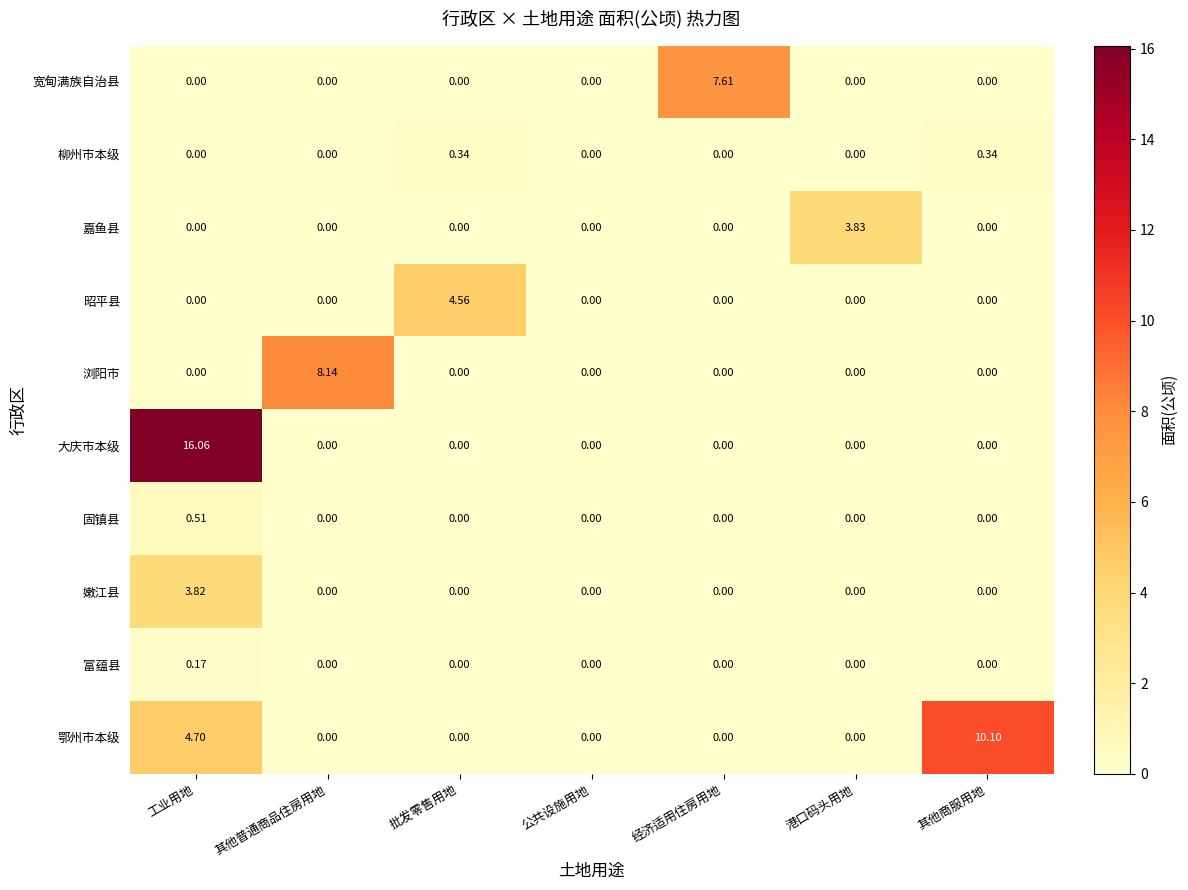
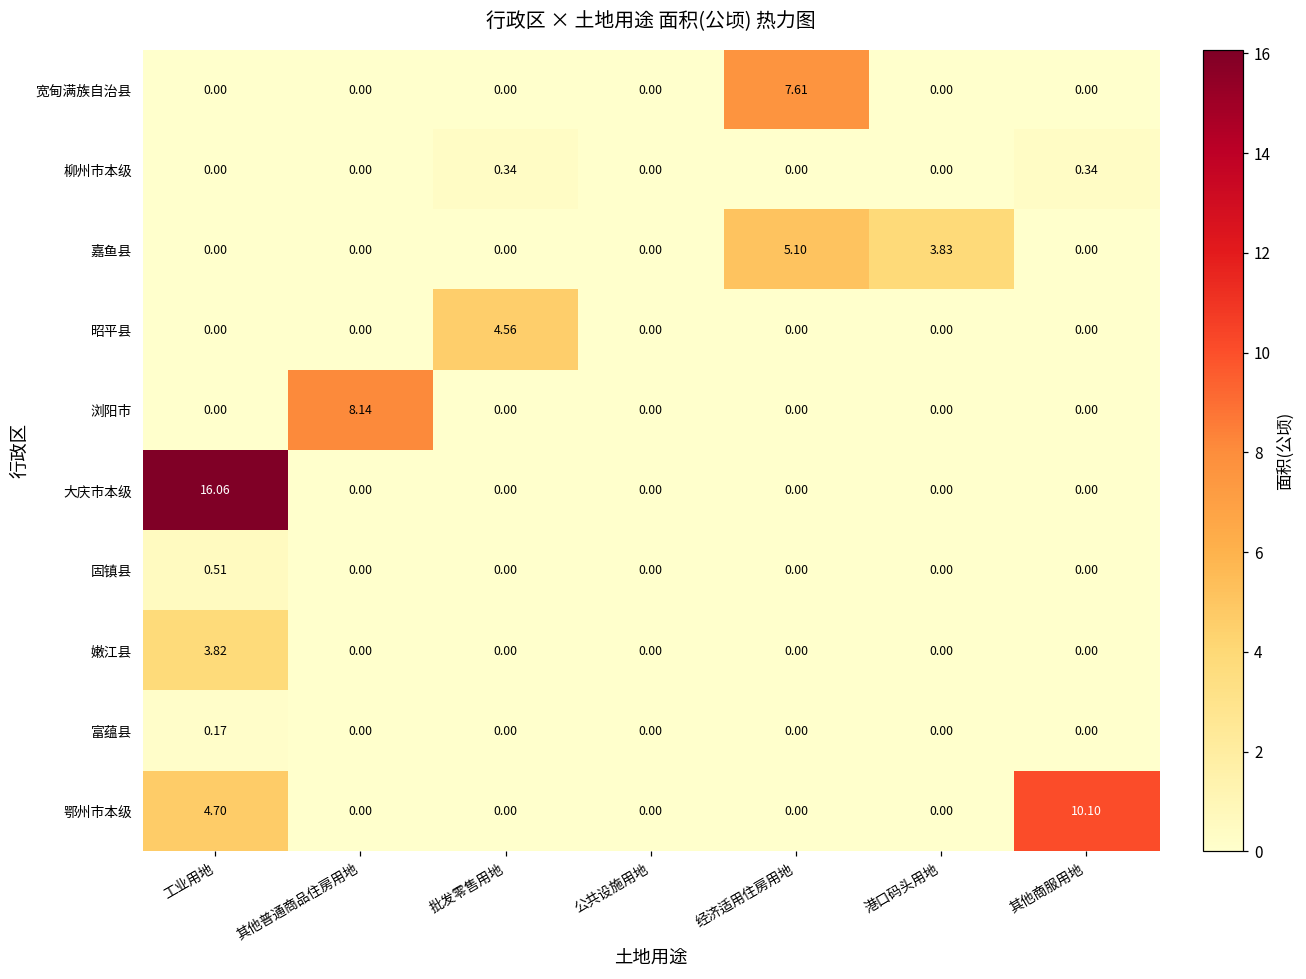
嘉鱼县, 经济适用住房用地: 0.00 -> 5.10
